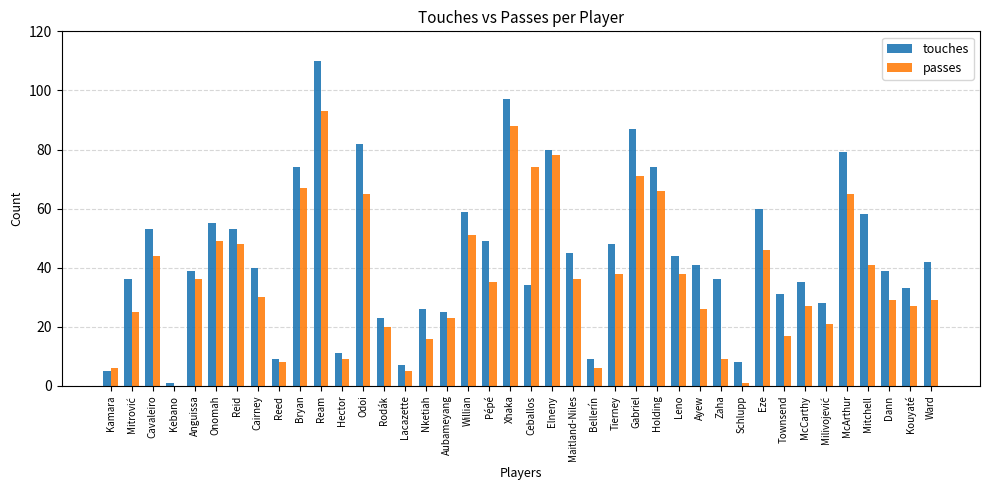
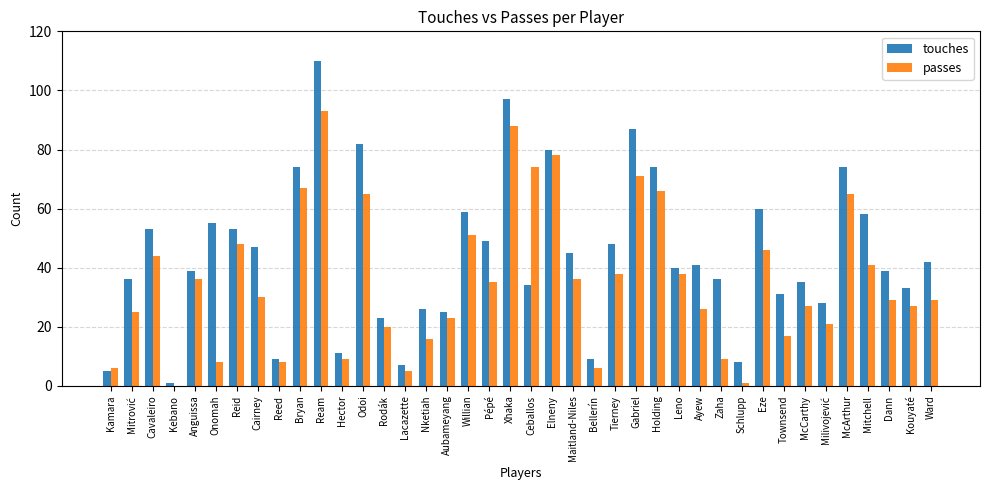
passes, Onomah: 49 -> 8
touches, Cairney: 40 -> 47
touches, Leno: 44 -> 40
touches, McArthur: 79 -> 74
